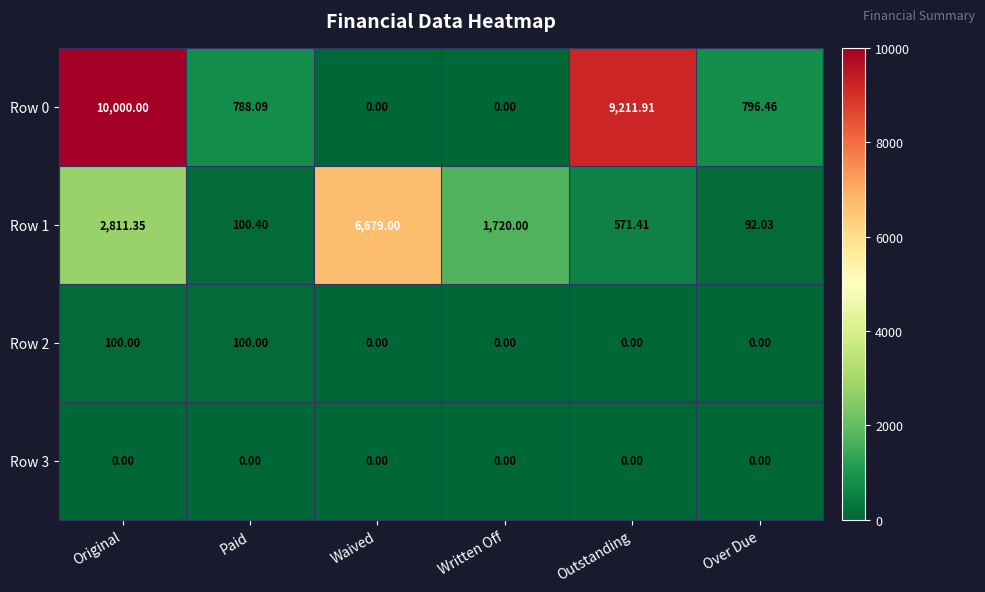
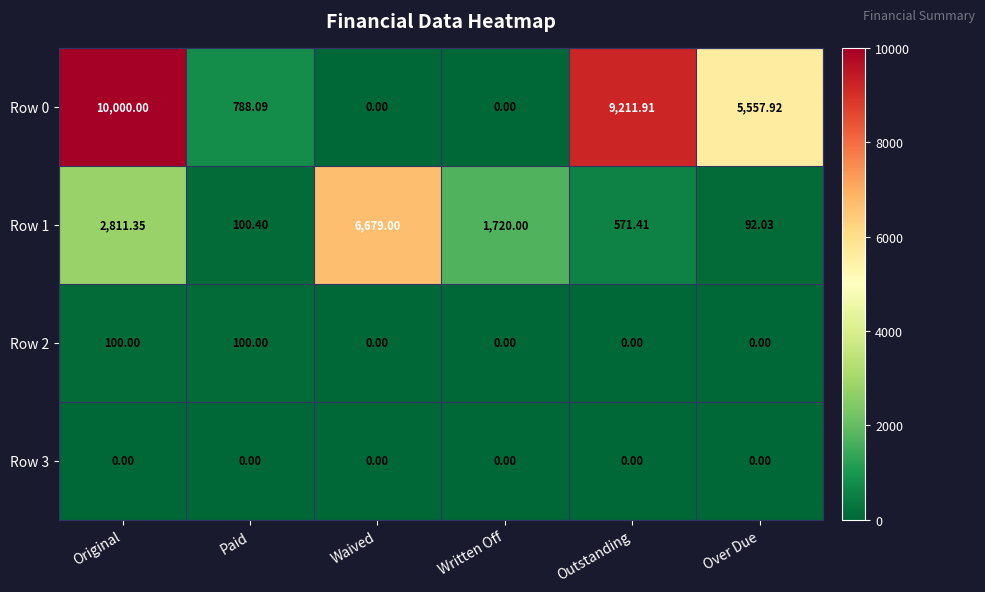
Row 0, Over Due: 796.46 -> 5,557.92
